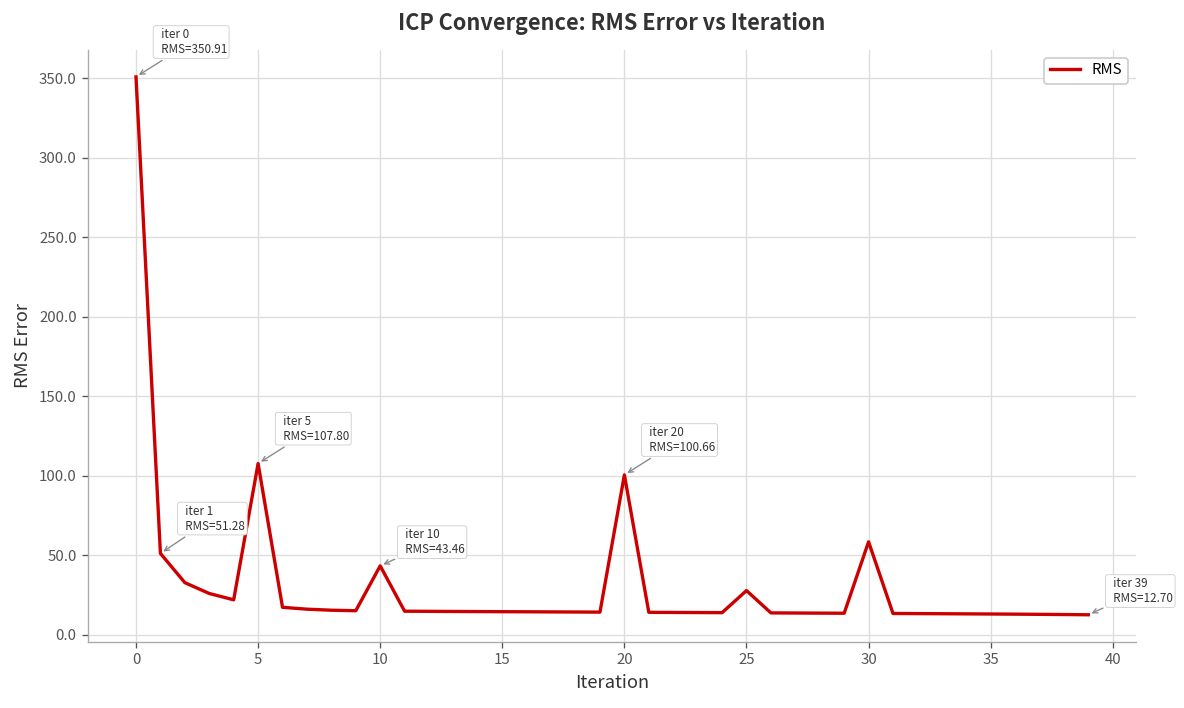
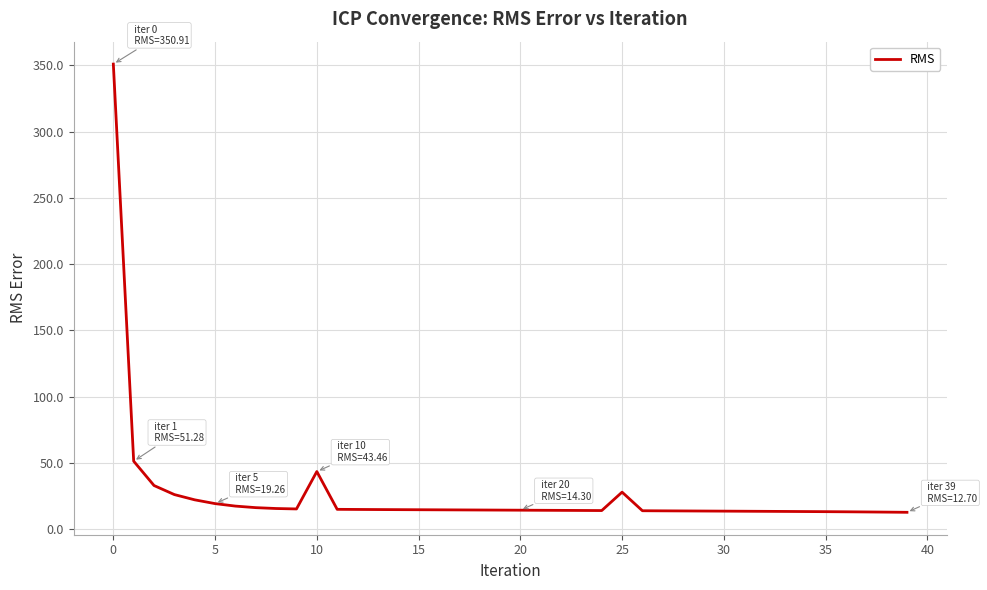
5: 107.80 -> 19.26
20: 100.66 -> 14.30
30: 59 -> 14
